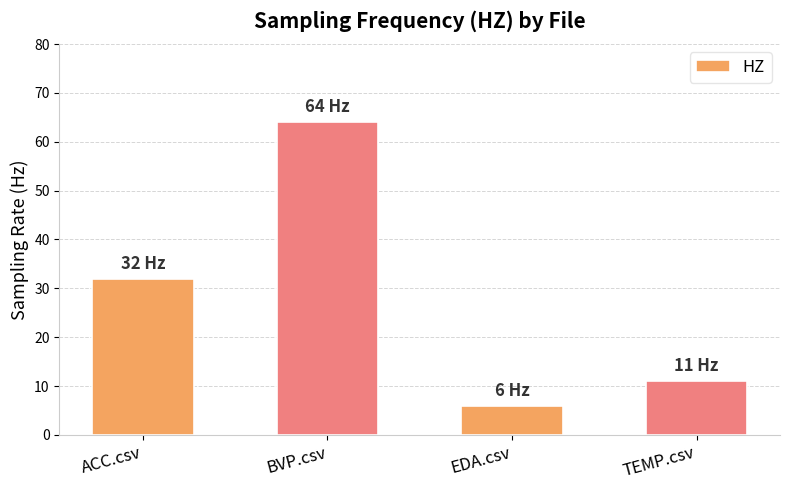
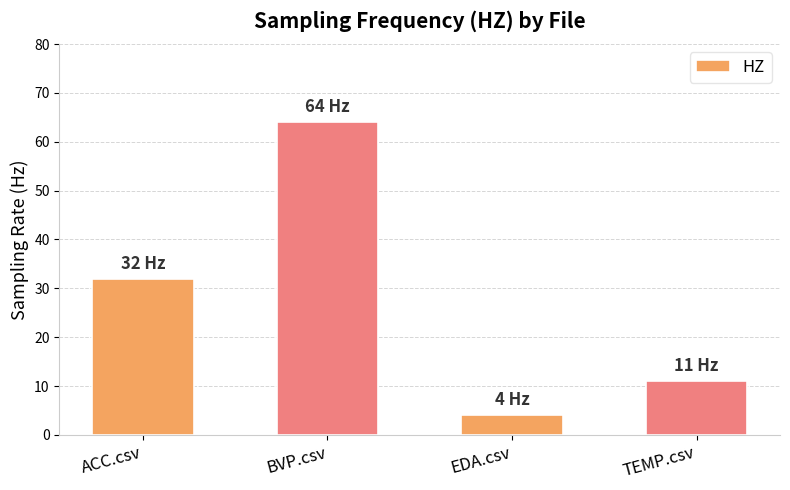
EDA.csv: 6 -> 4
